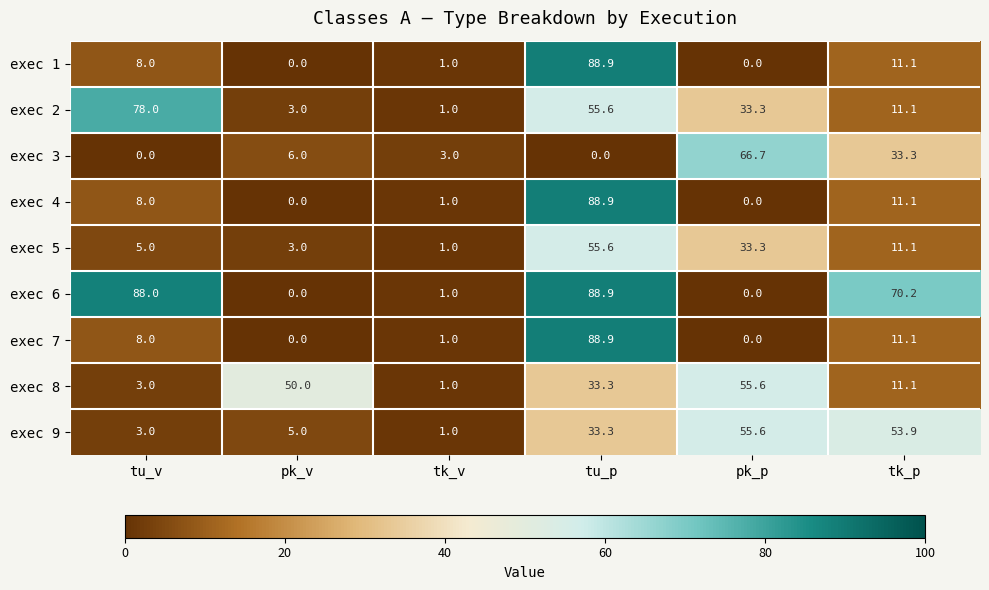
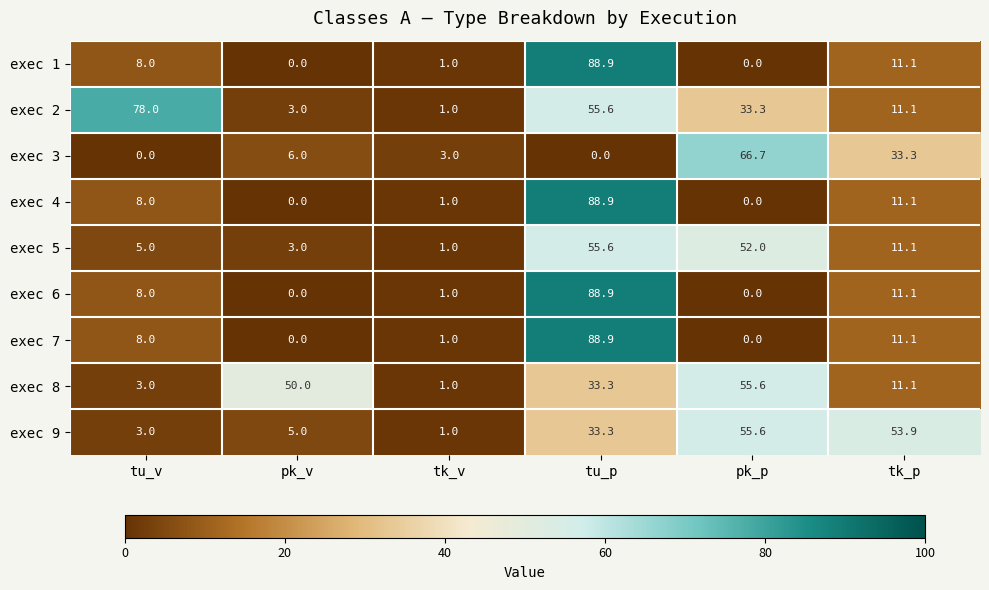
exec 5, pk_p: 33.3 -> 52.0
exec 6, tu_v: 88.0 -> 8.0
exec 6, tk_p: 70.2 -> 11.1
